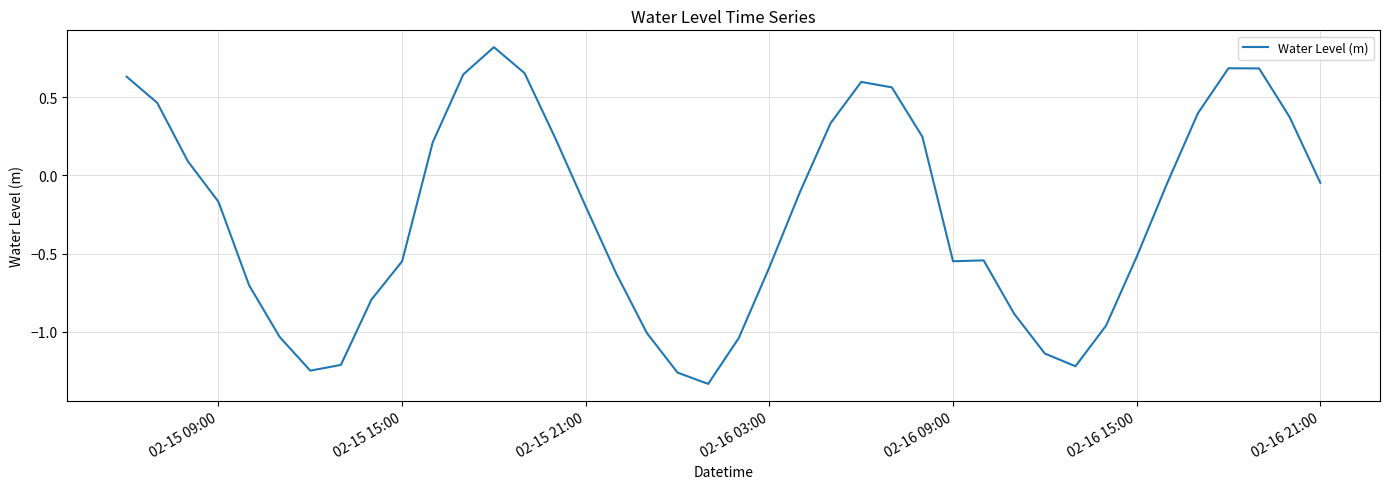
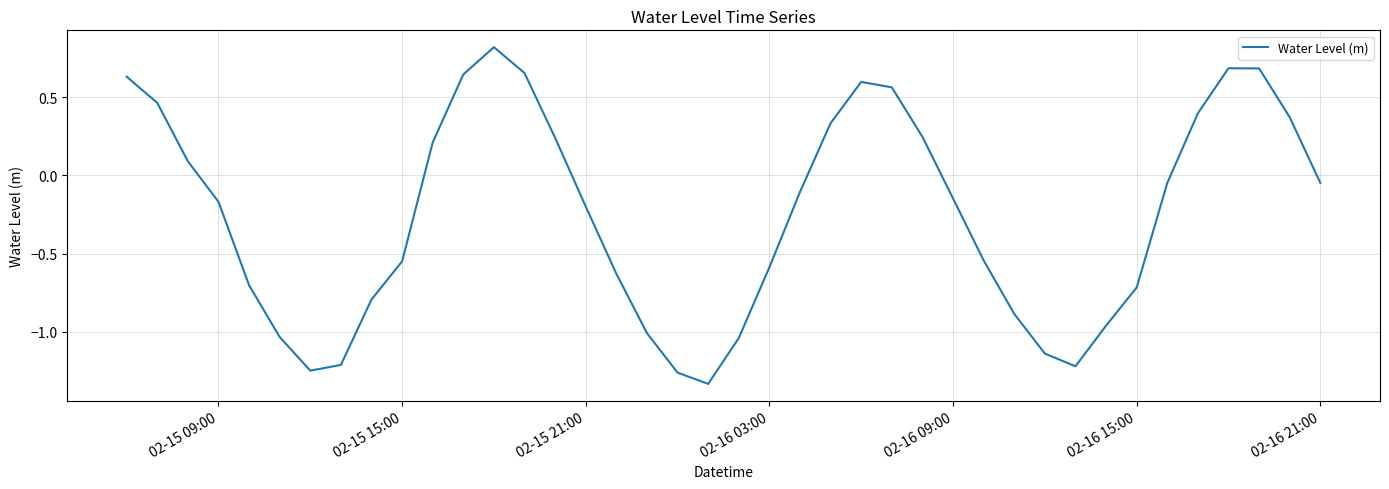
02-16 09:00: -0.55 -> -0.15
02-16 15:00: -0.52 -> -0.72
